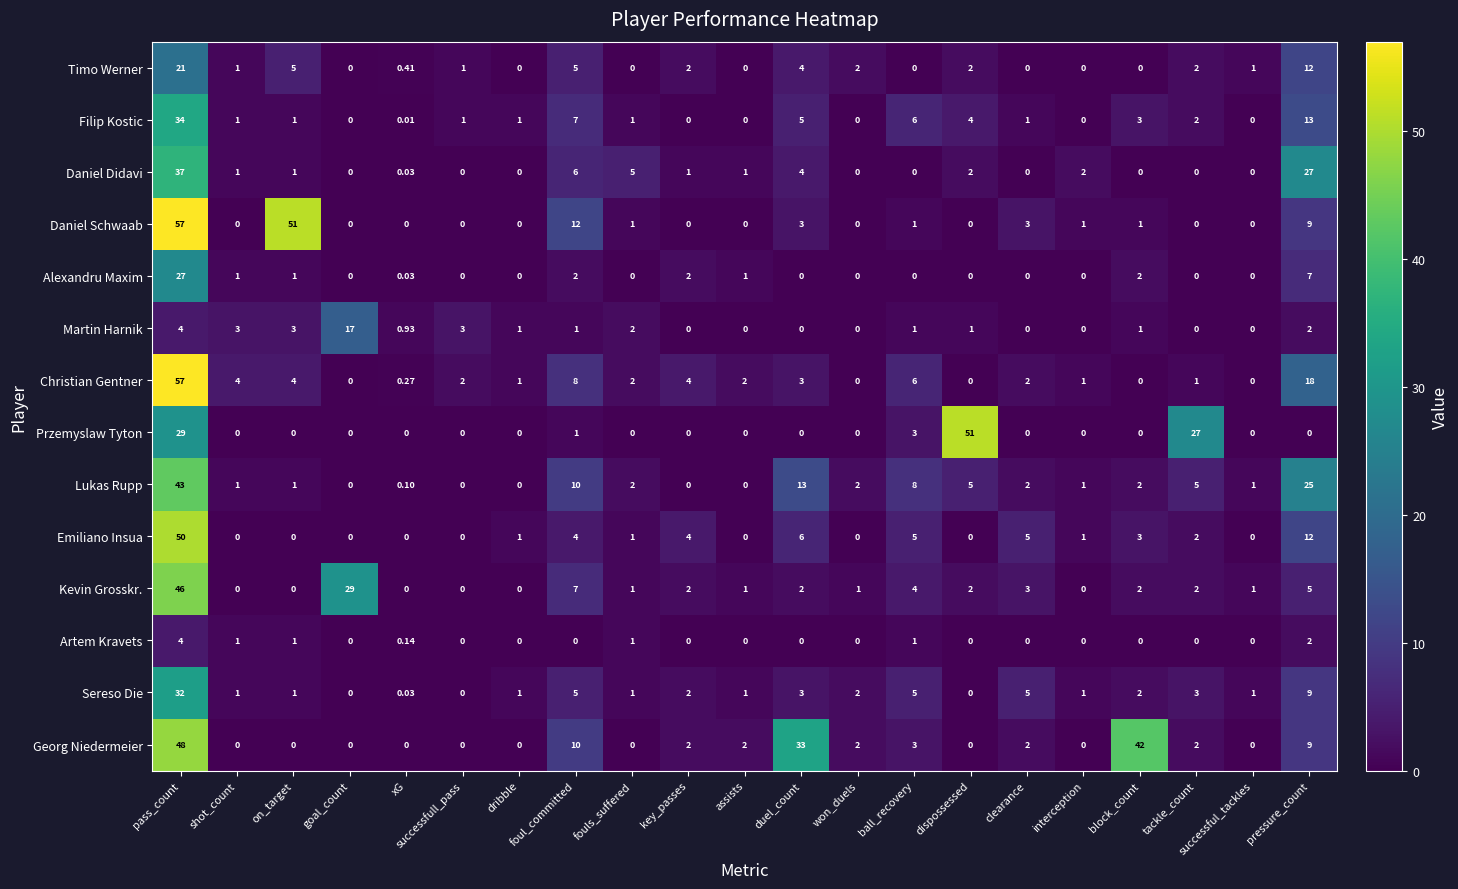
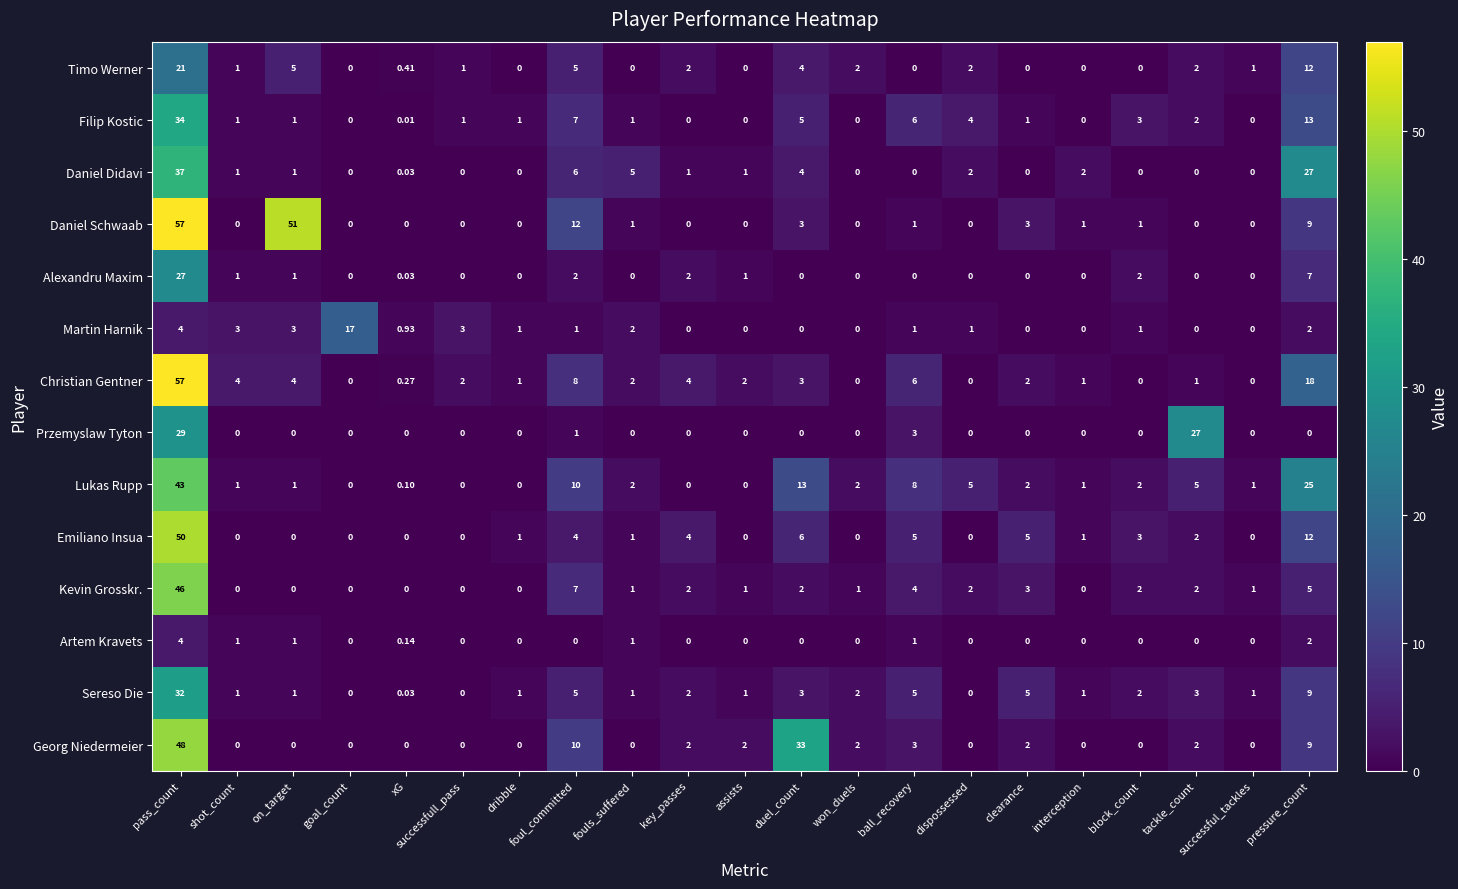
Przemyslaw Tyton, dispossessed: 51 -> 0
Kevin Grosskr., goal_count: 29 -> 0
Georg Niedermeier, block_count: 42 -> 0
